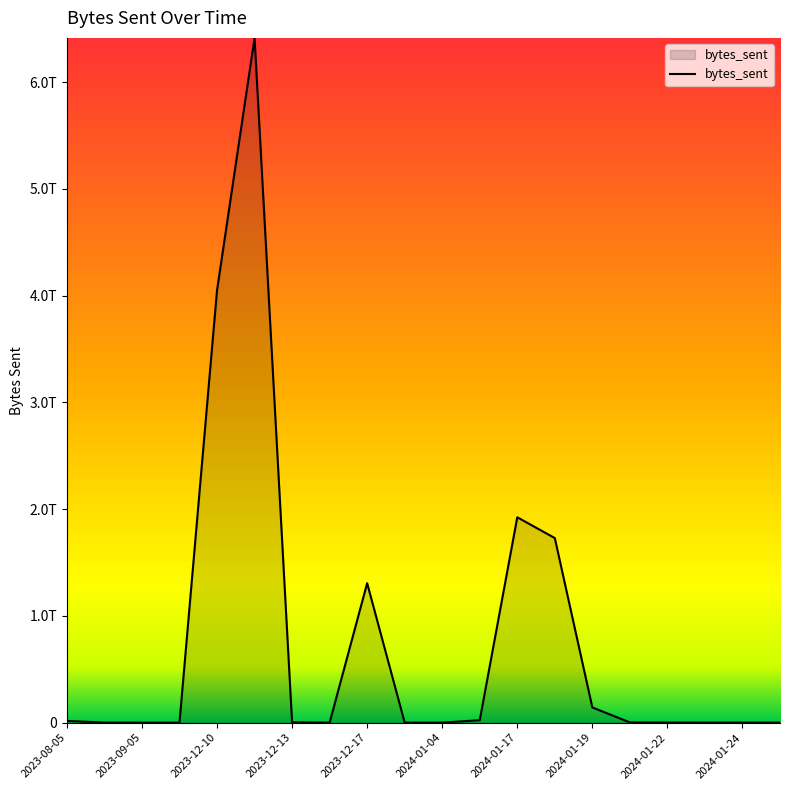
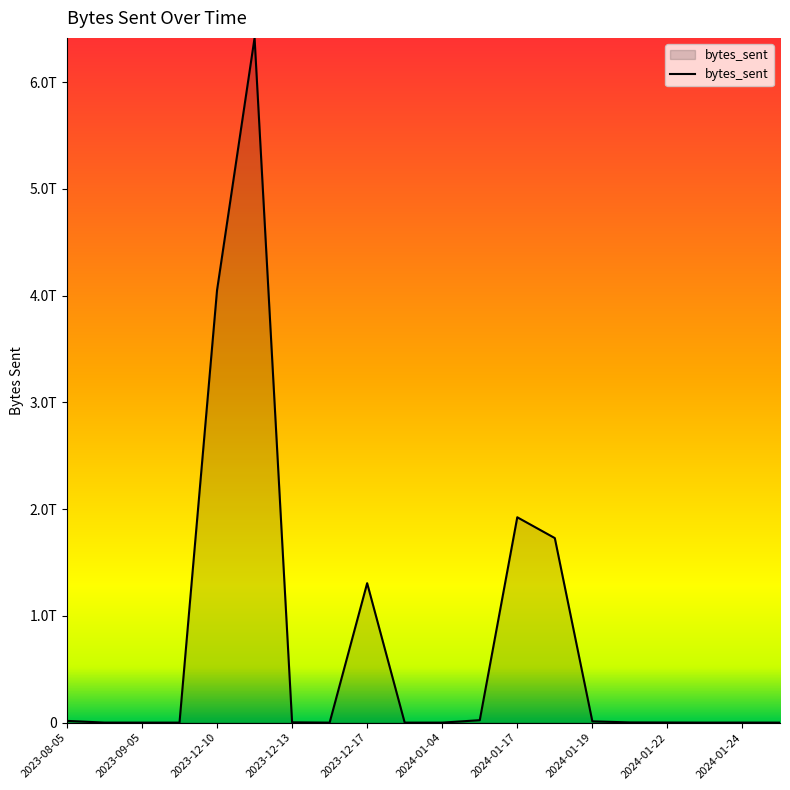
2024-01-19: 0.14T -> 0.01T
